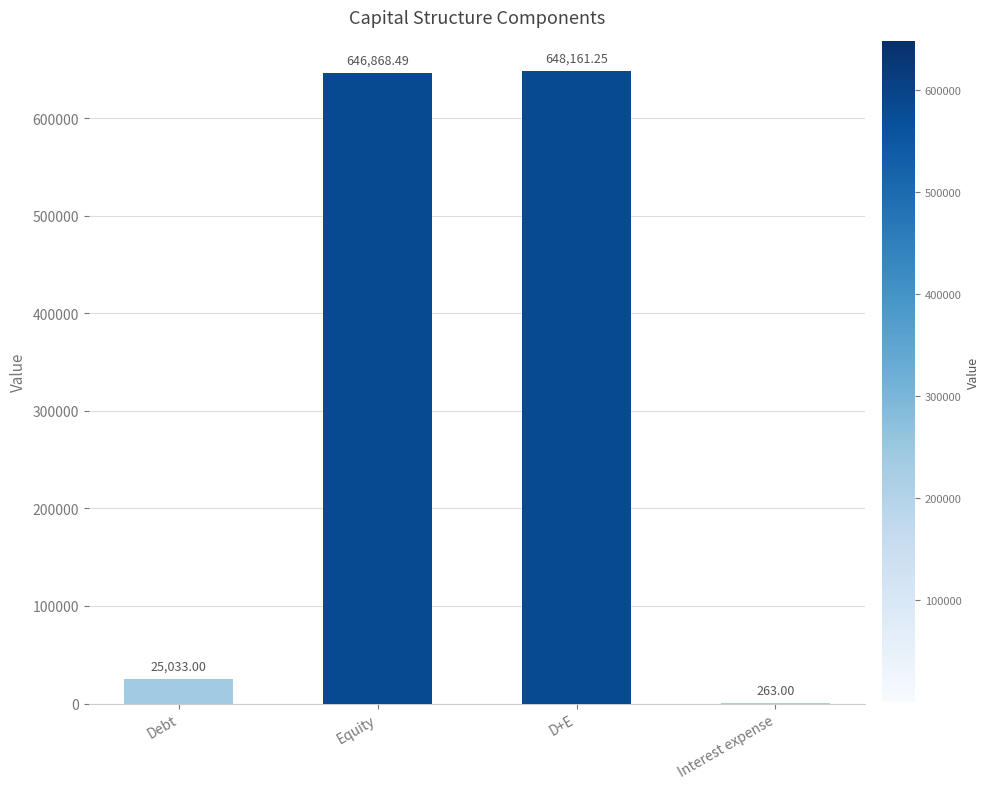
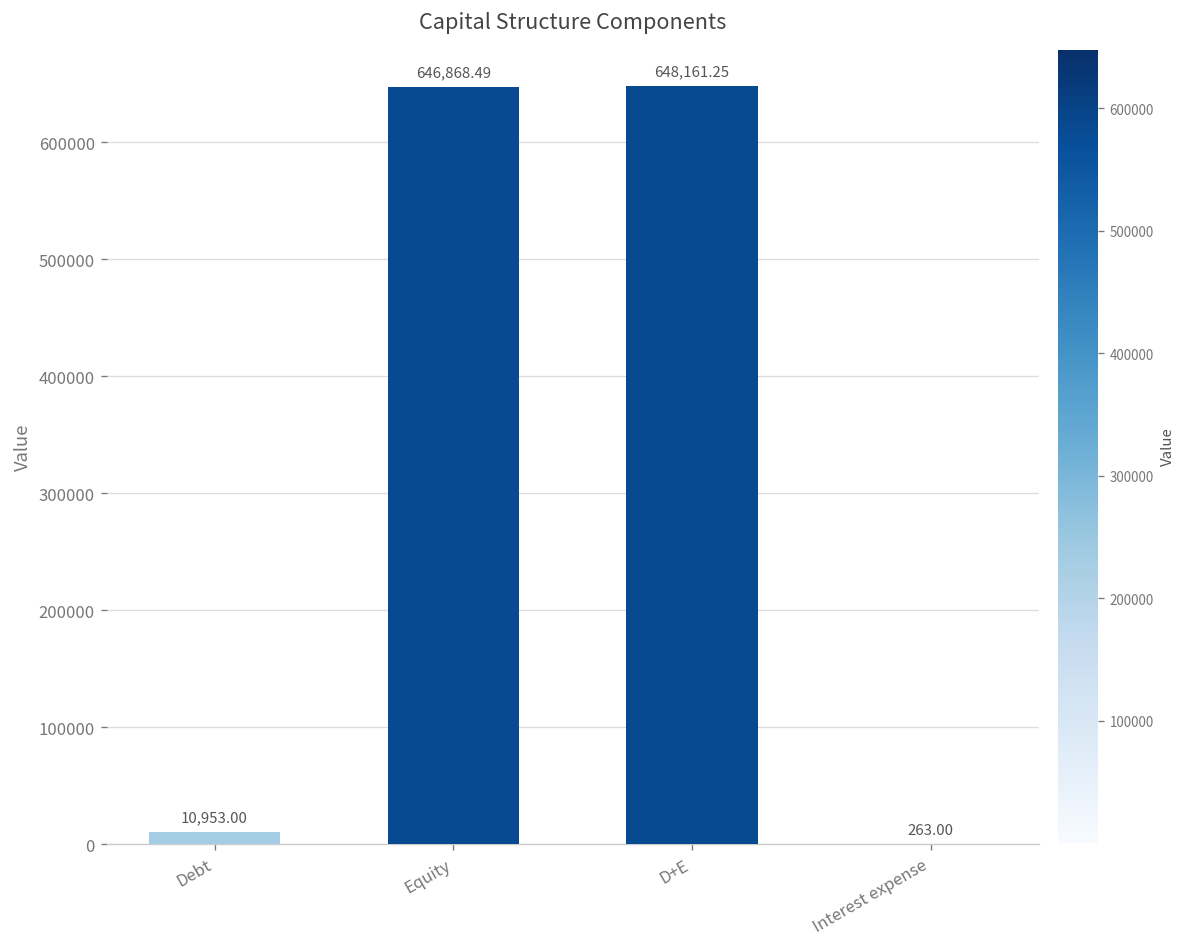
Debt: 25,033.00 -> 10,953.00
